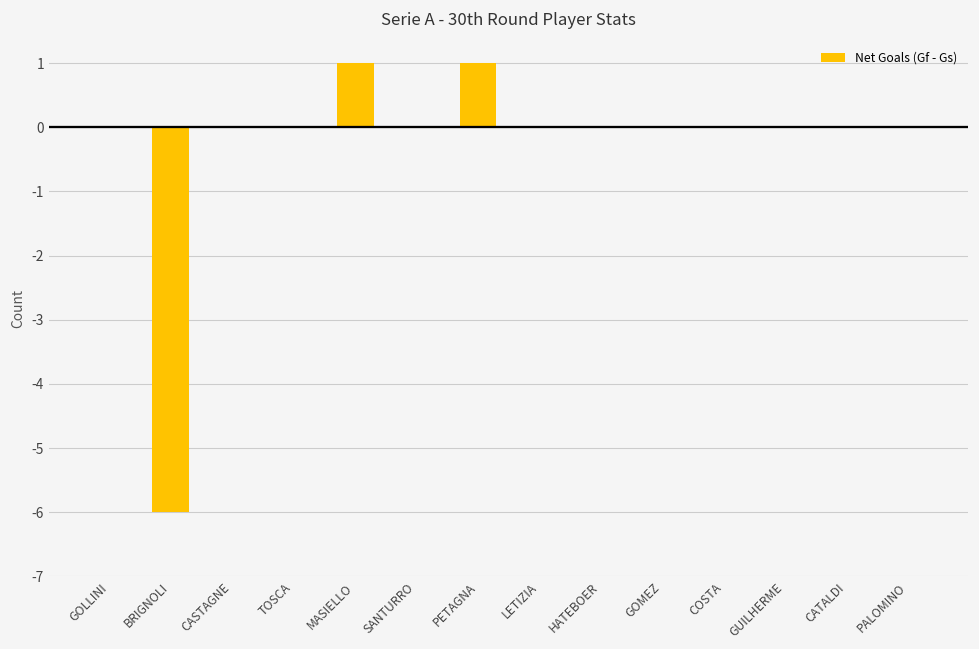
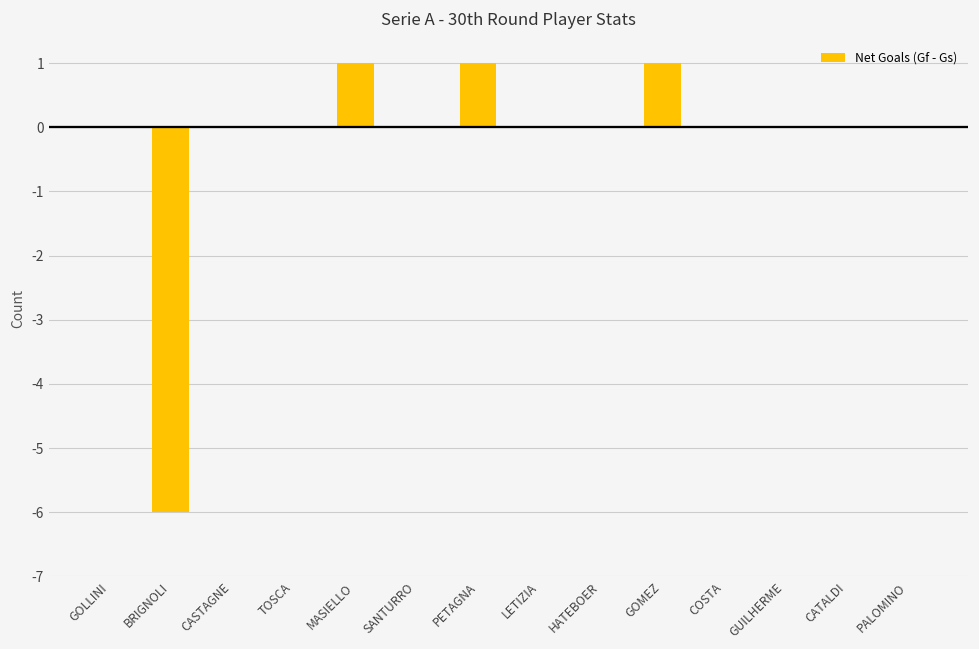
GOMEZ: 0 -> 1
